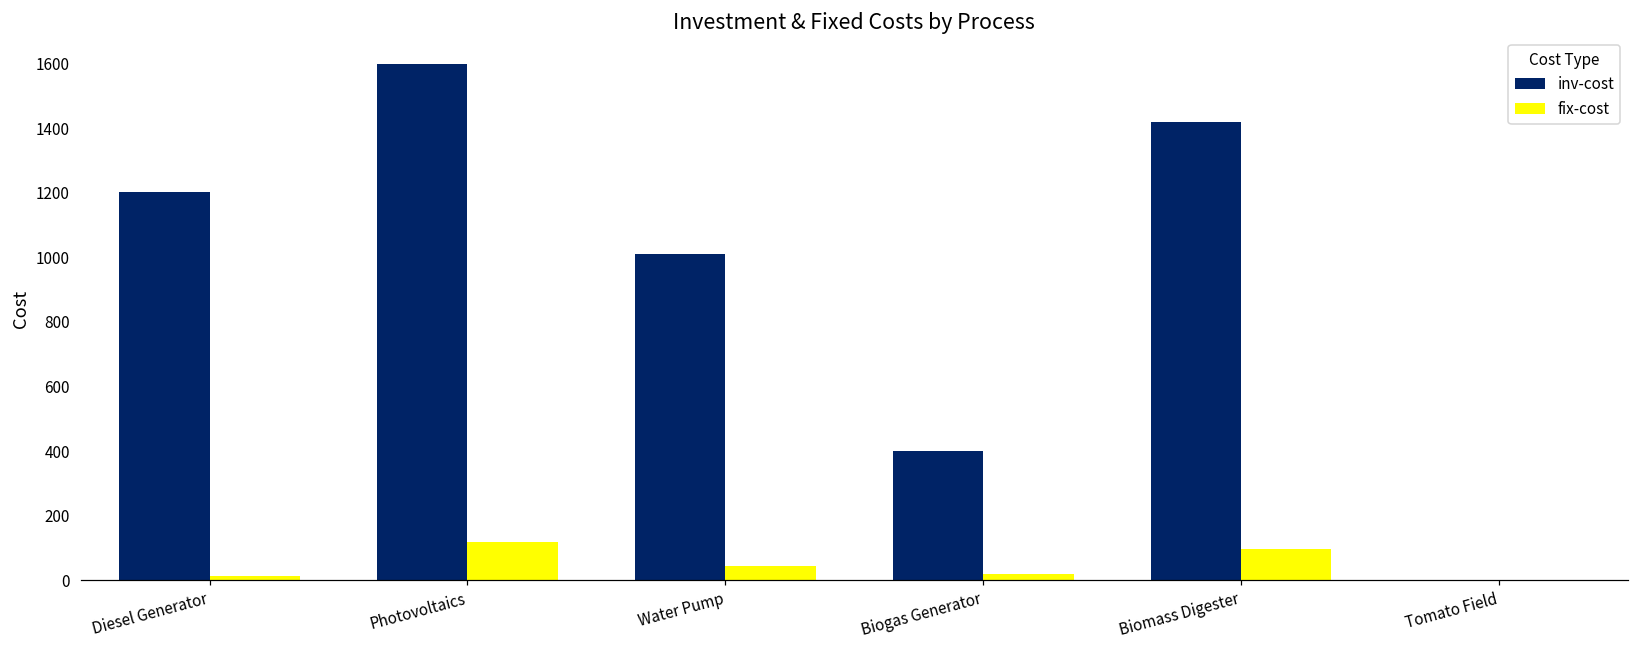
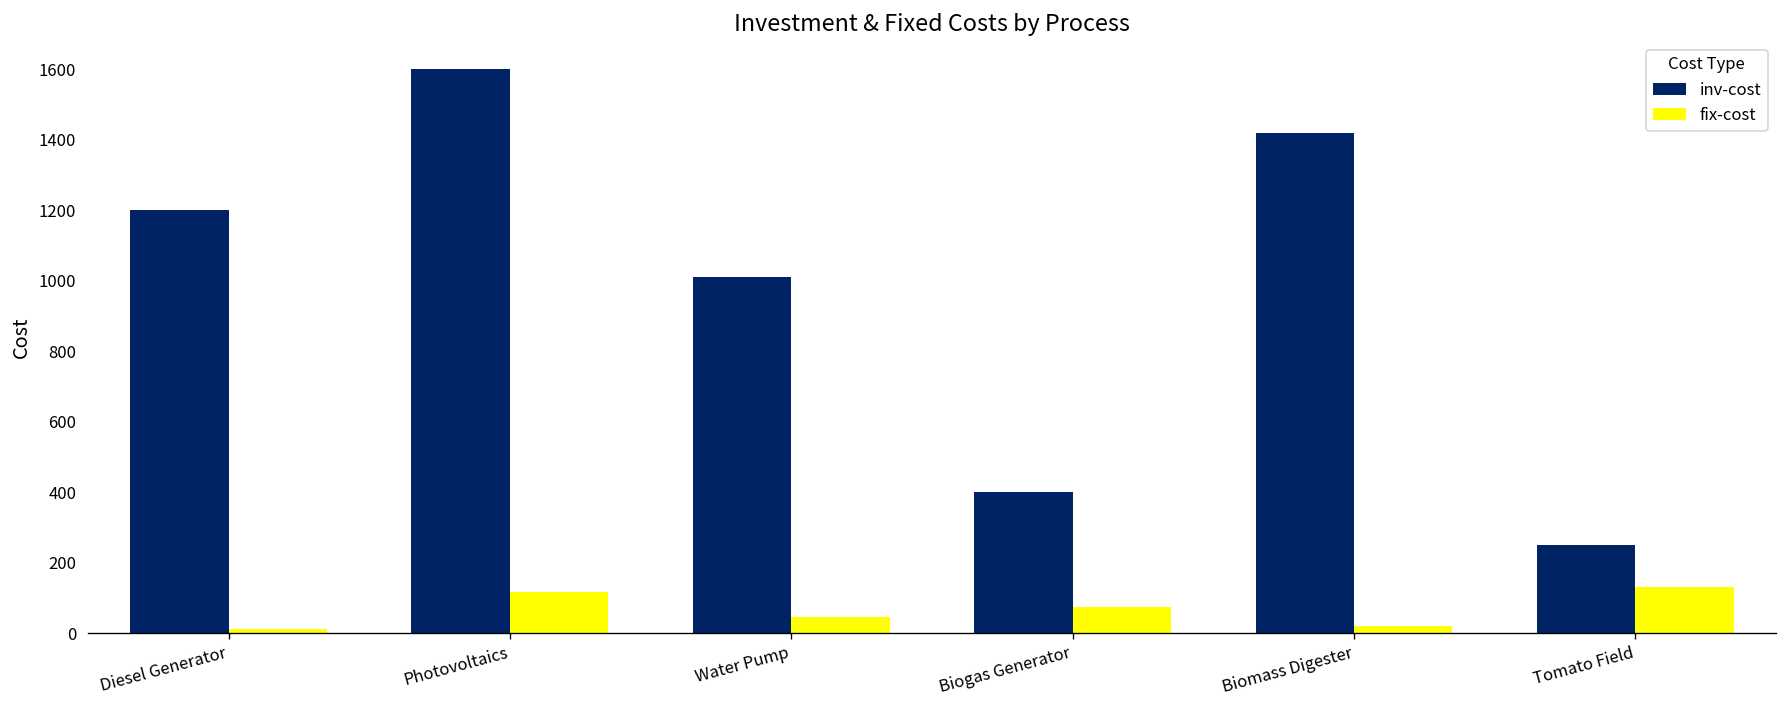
fix-cost, Biogas Generator: 20 -> 70
fix-cost, Biomass Digester: 100 -> 20
inv-cost, Tomato Field: 0 -> 250
fix-cost, Tomato Field: 0 -> 130
